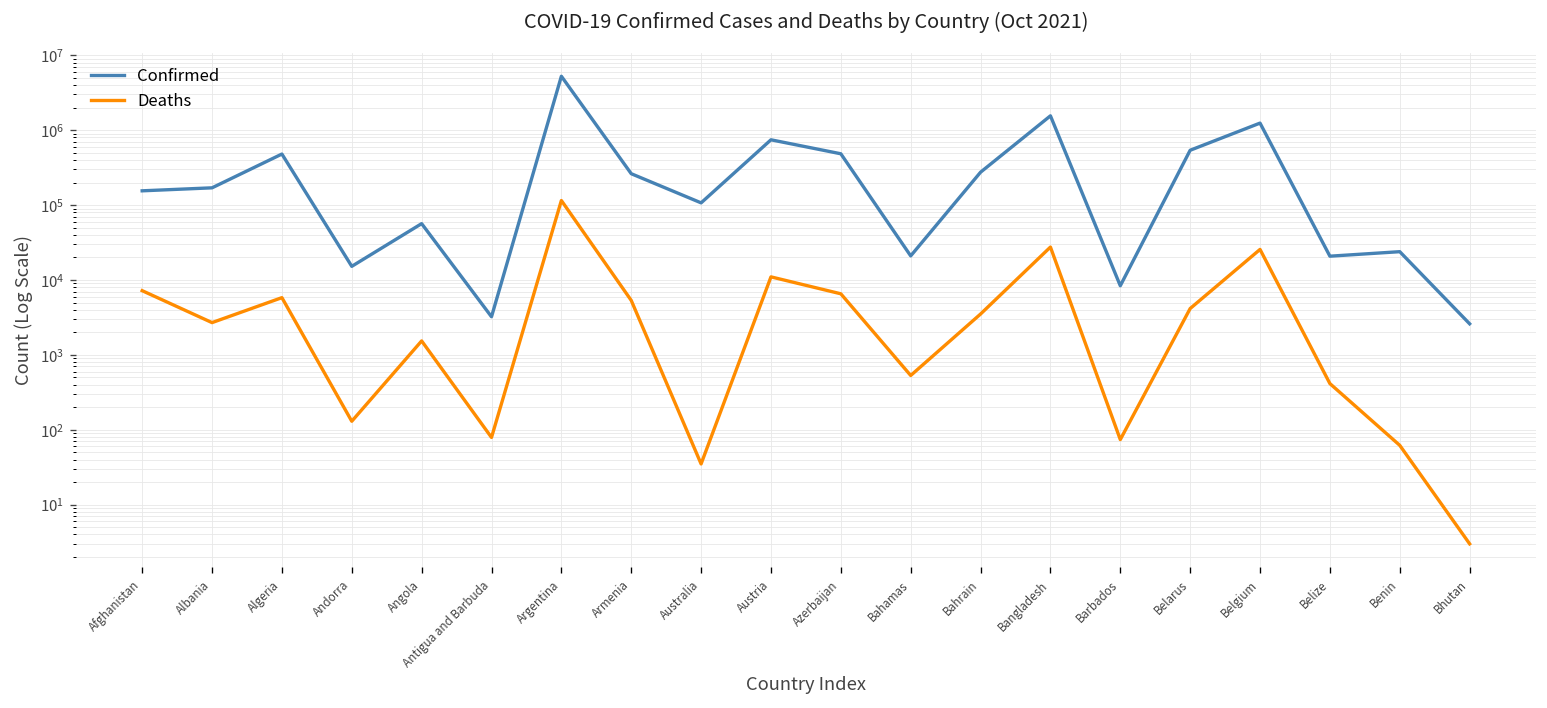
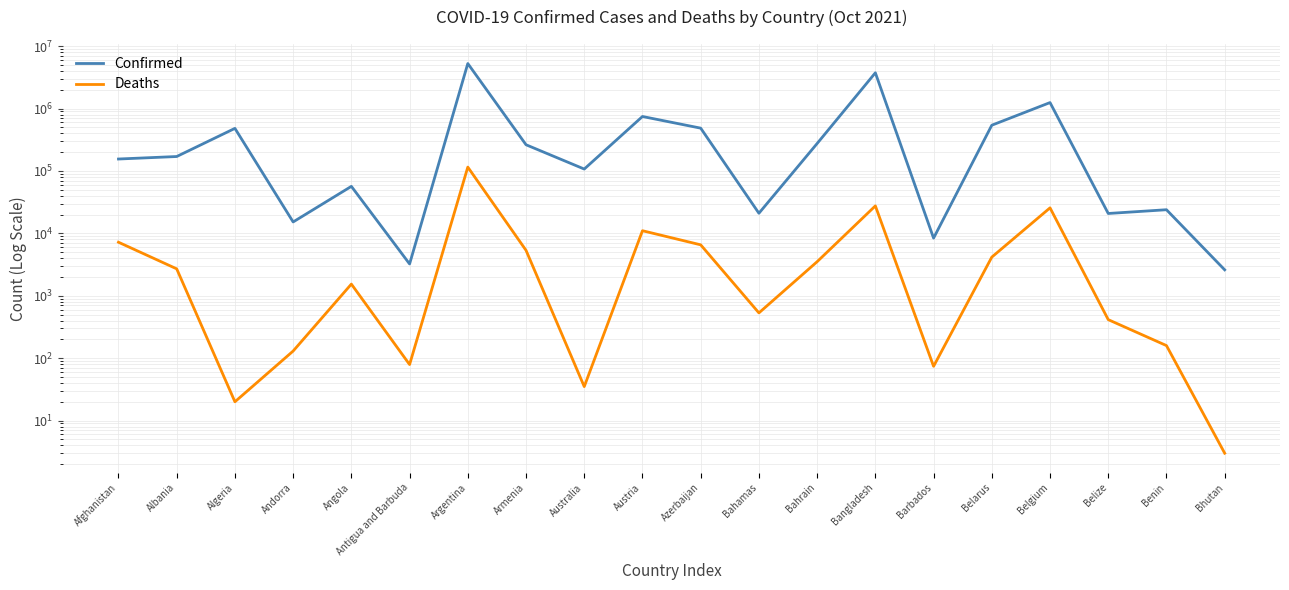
Deaths, Algeria: 6000 -> 20
Confirmed, Bangladesh: 1600000 -> 4000000
Deaths, Benin: 60 -> 160
